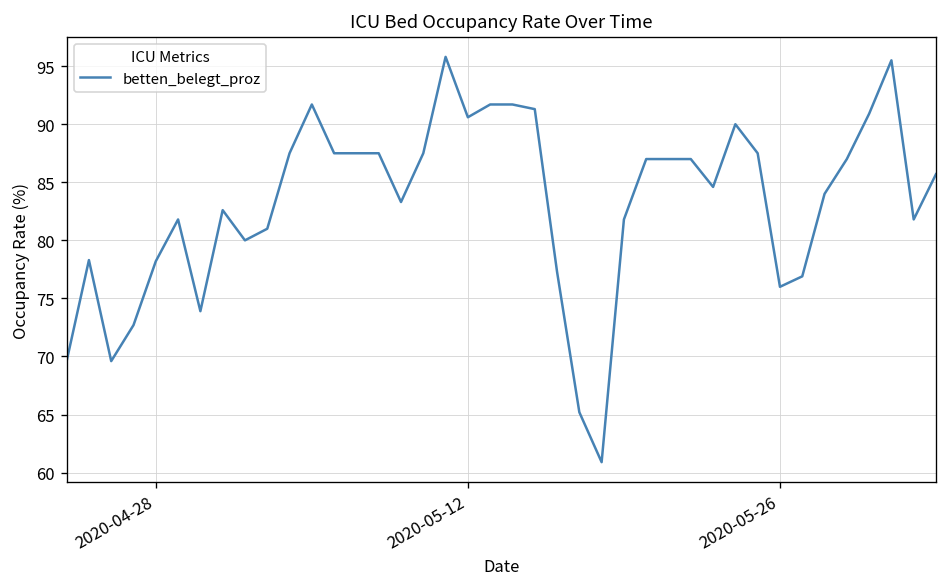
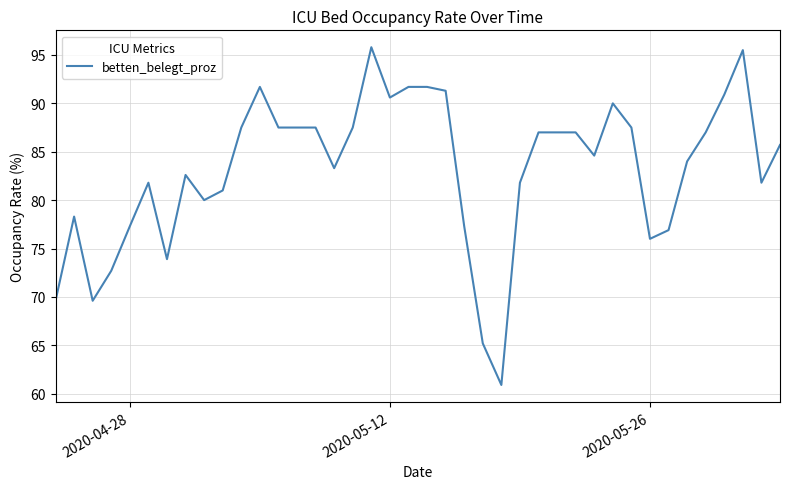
2020-04-28: 78 -> 77
